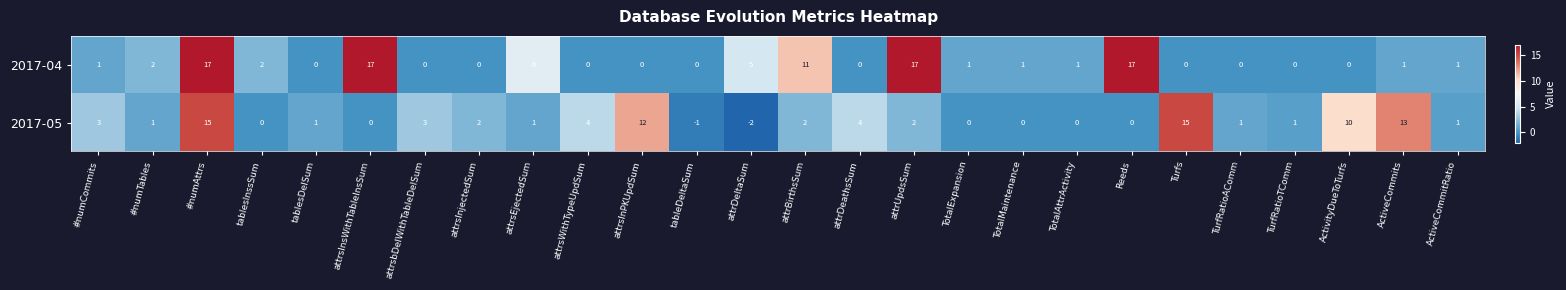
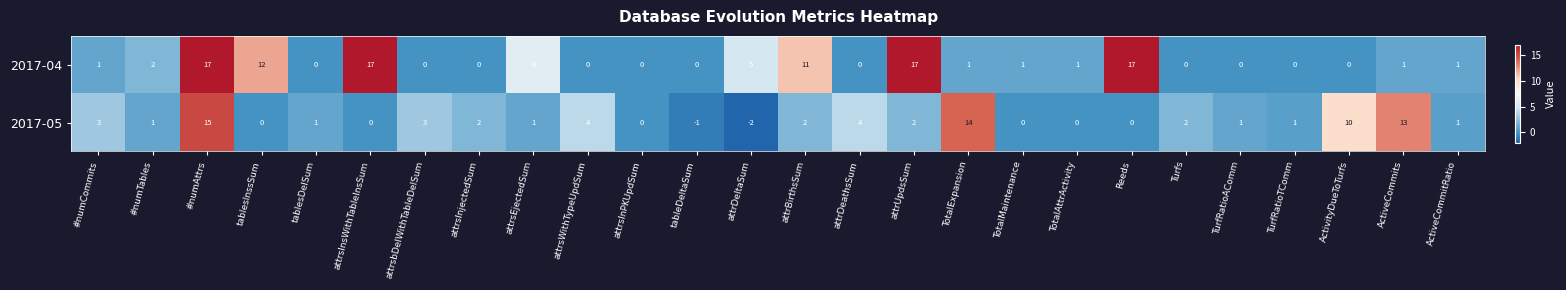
2017-04, tablesInssSum: 2 -> 12
2017-05, attrsInPKUpdSum: 12 -> 0
2017-05, TotalExpansion: 0 -> 14
2017-05, Turfs: 15 -> 2
